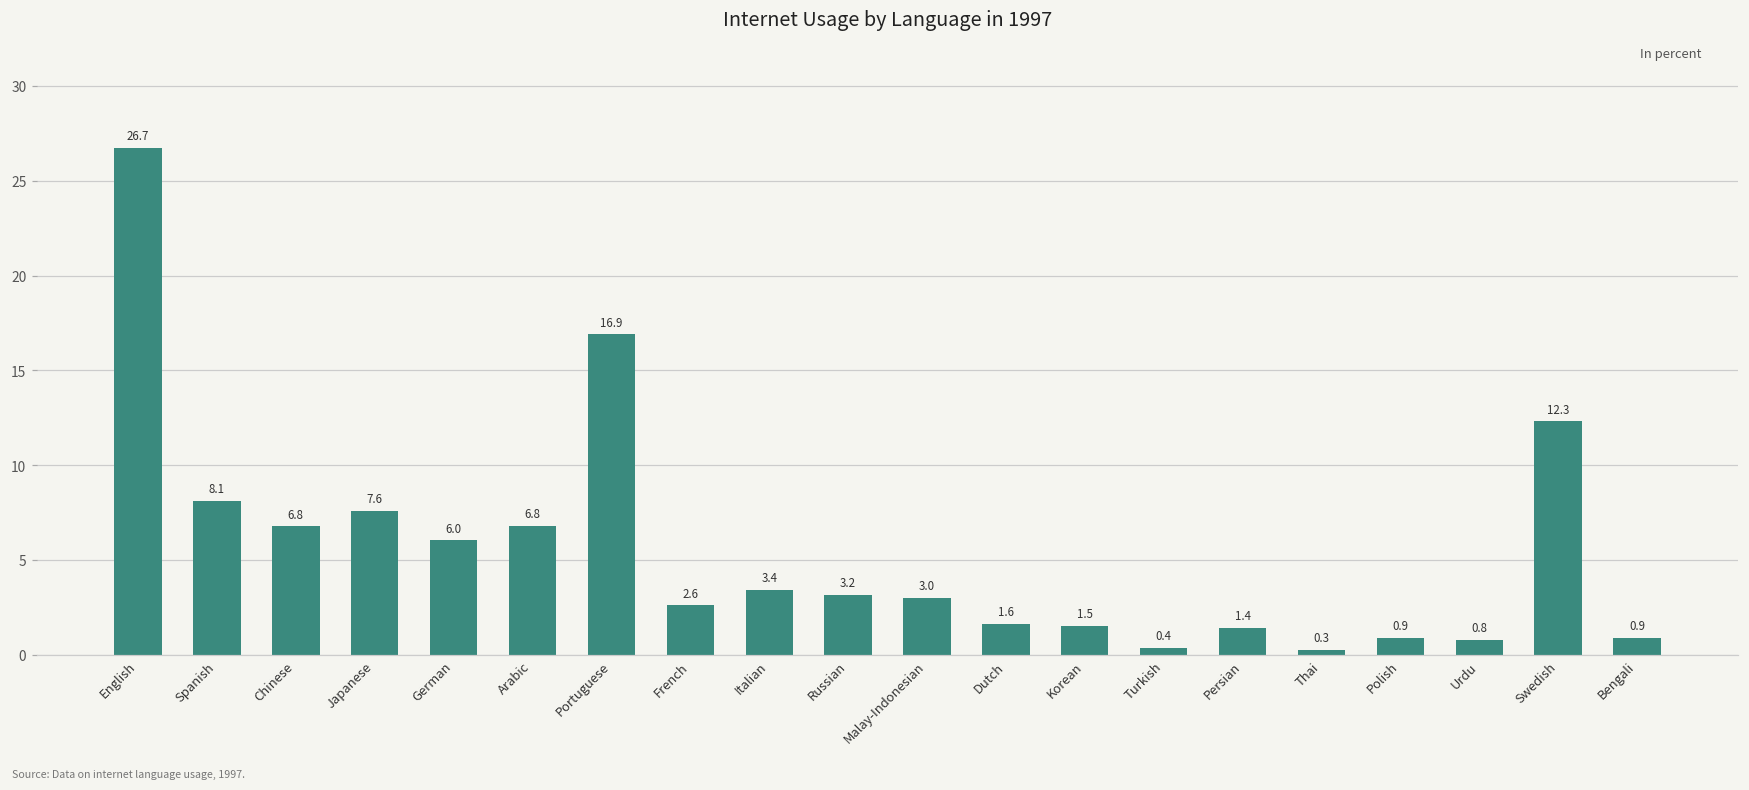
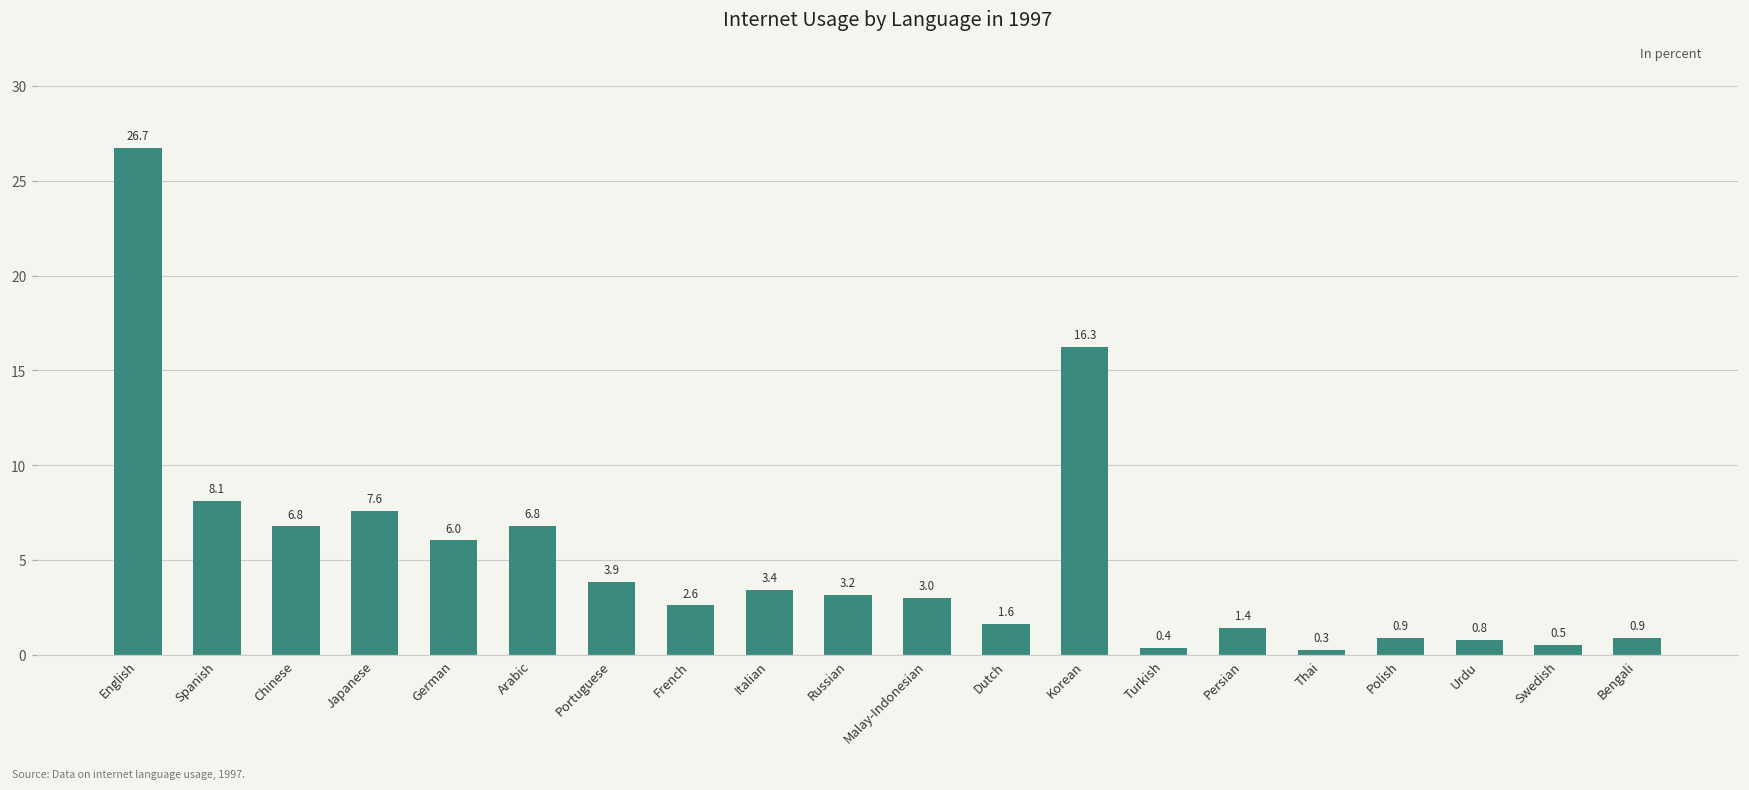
Portuguese: 16.9 -> 3.9
Korean: 1.5 -> 16.3
Swedish: 12.3 -> 0.5
